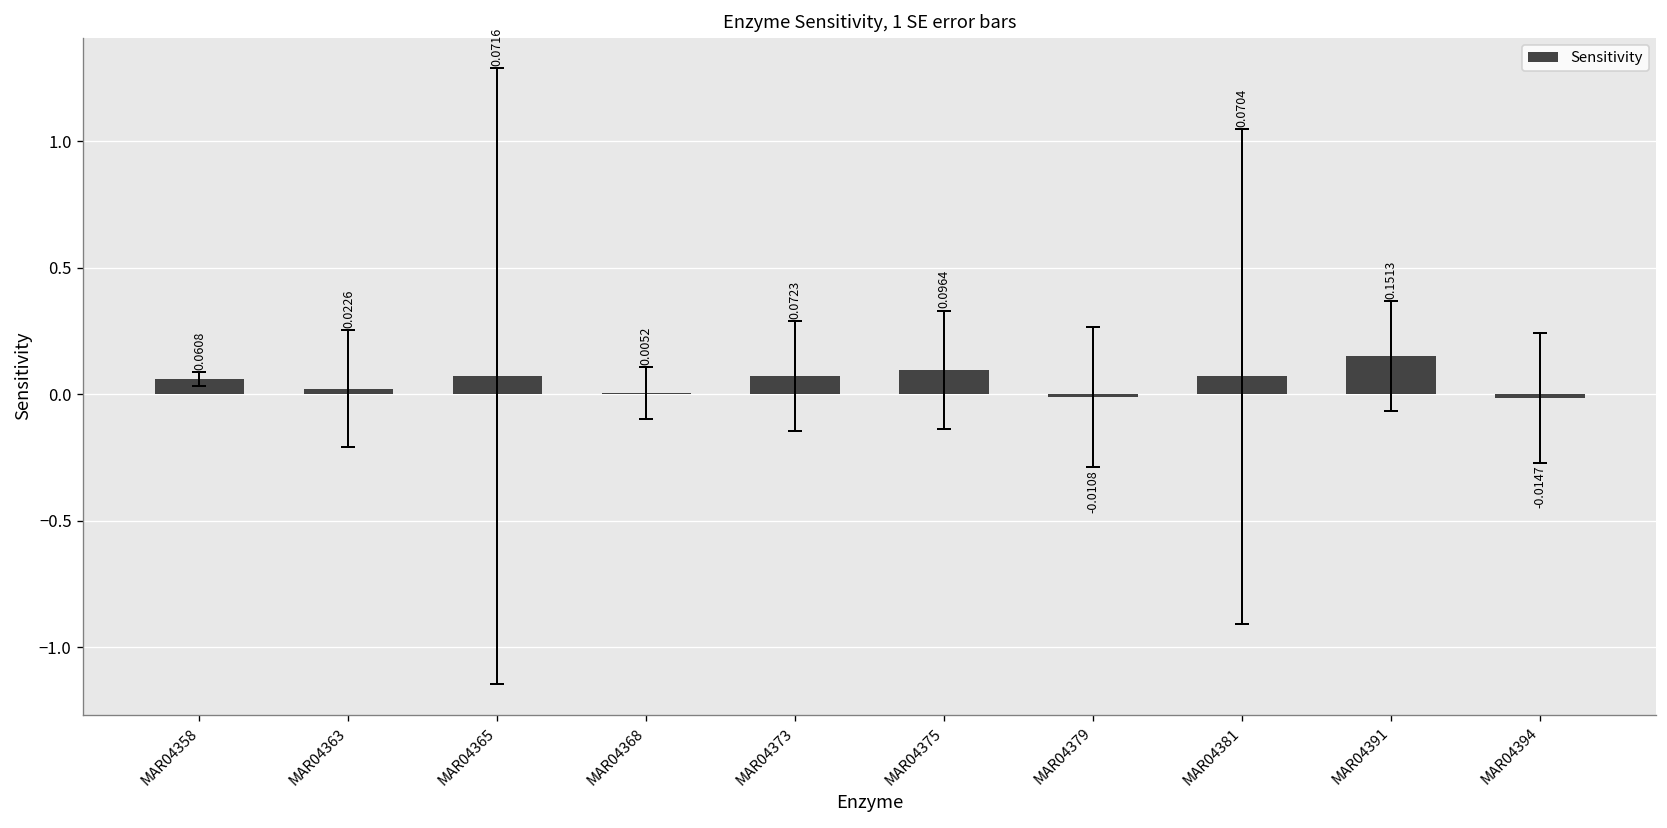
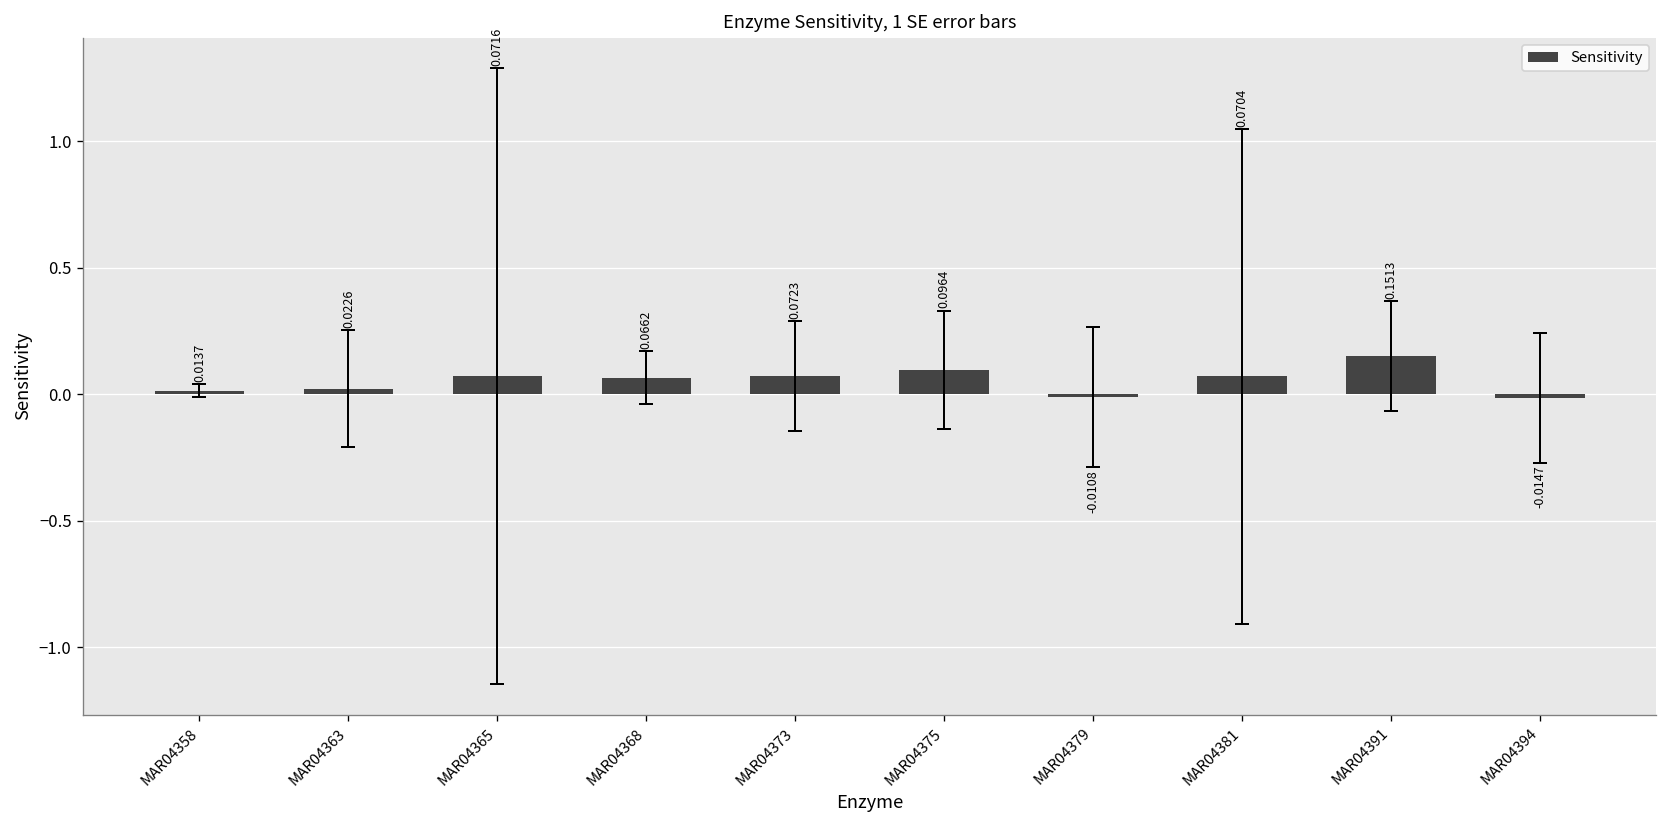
Sensitivity, MAR04358: 0.0608 -> 0.0137
Sensitivity, MAR04368: 0.0052 -> 0.0662
